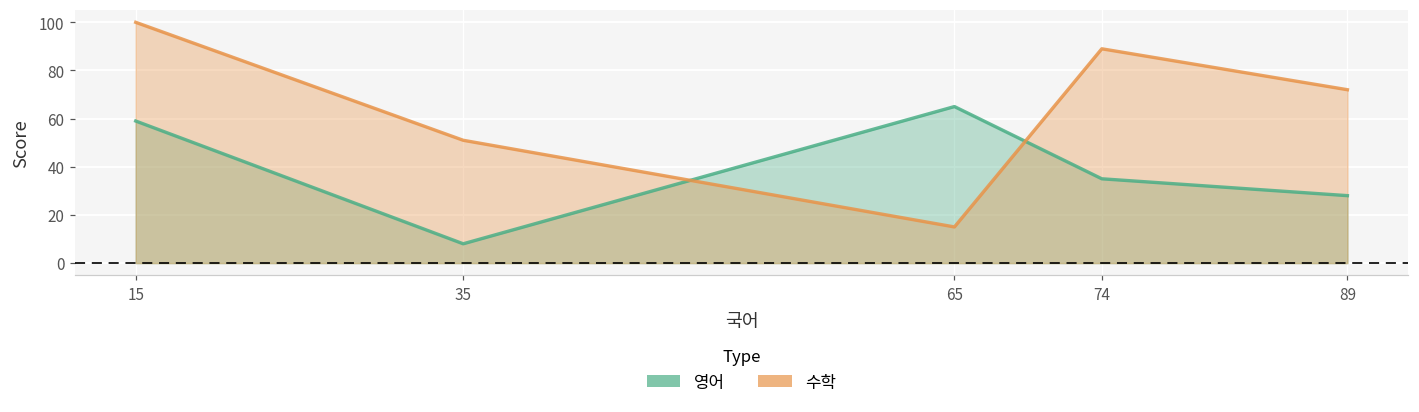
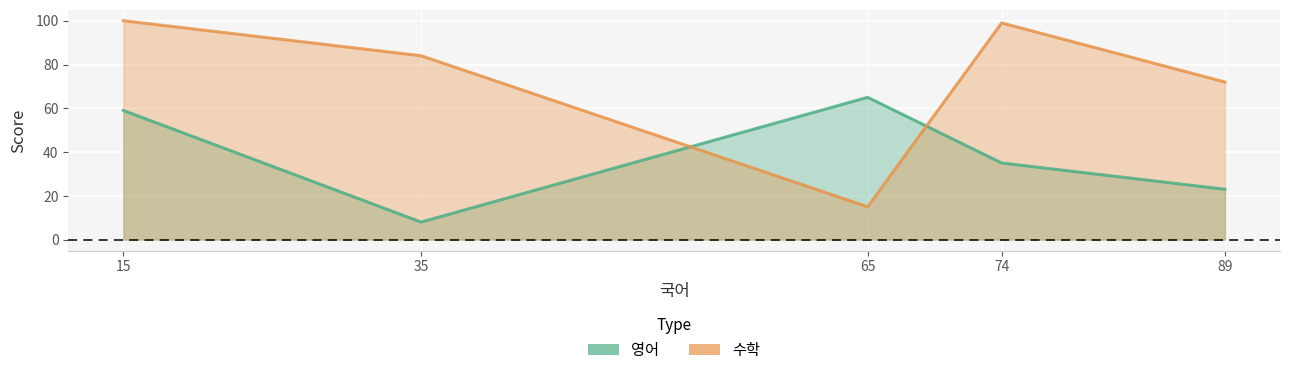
수학, 35: 51 -> 84
수학, 74: 89 -> 99
영어, 89: 28 -> 23
